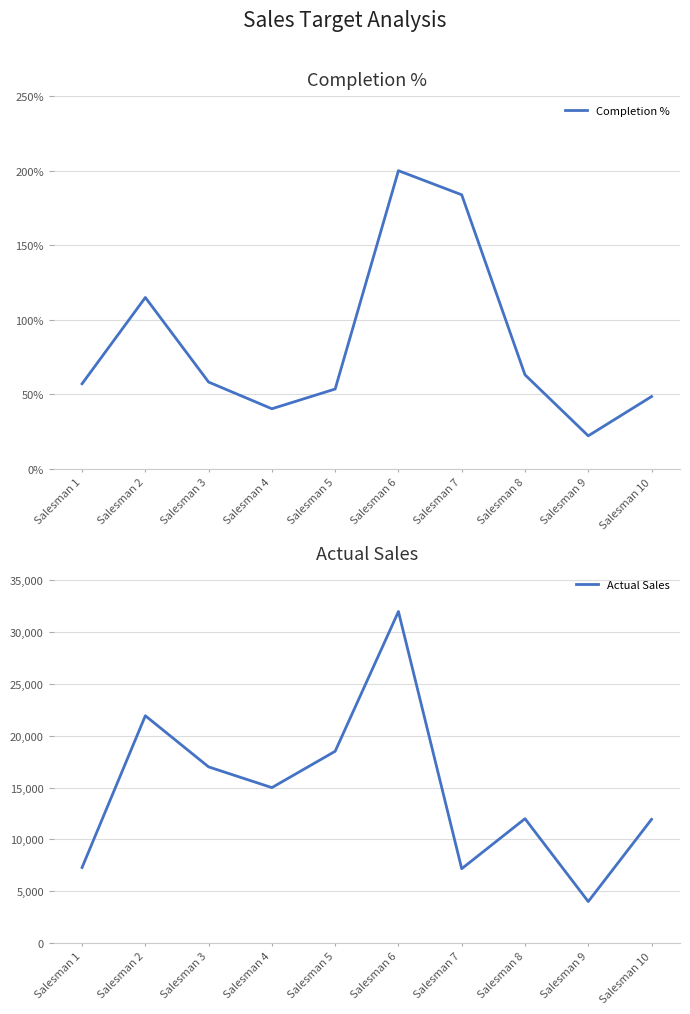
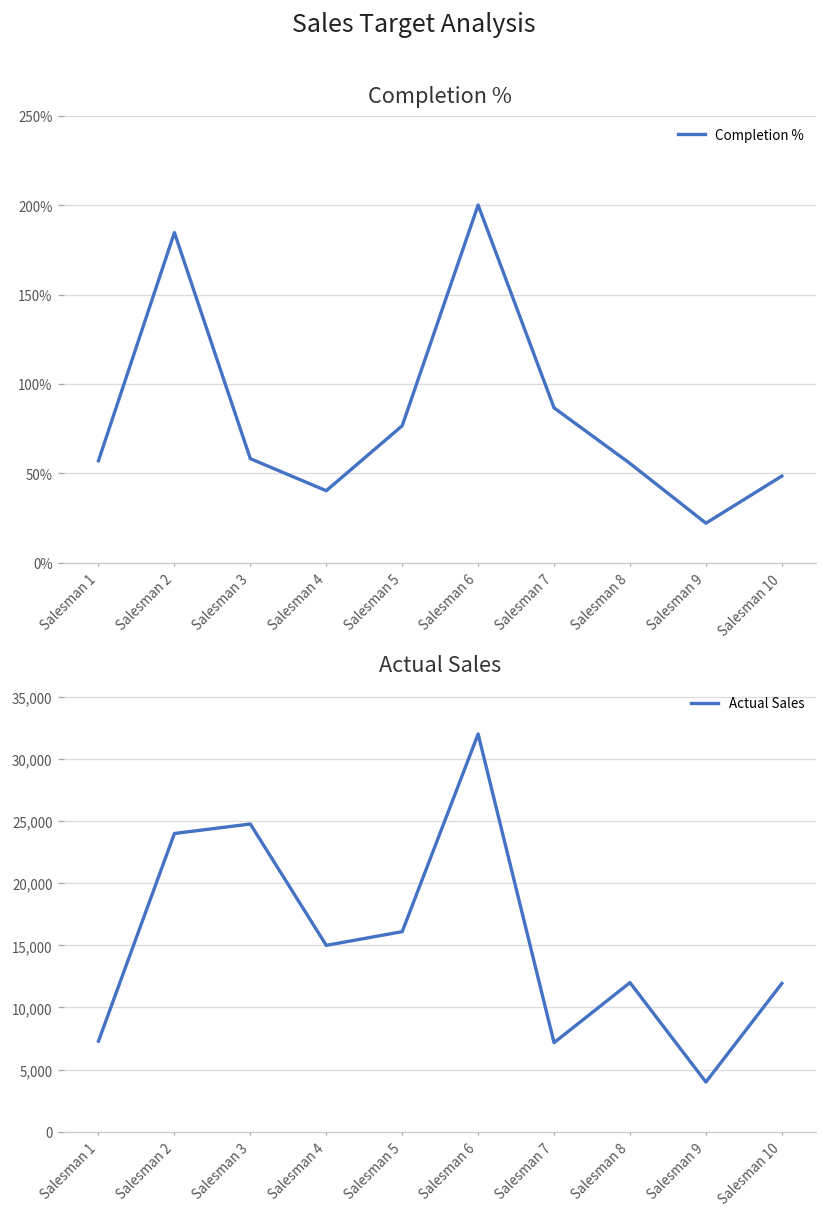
Completion %, Salesman 2: 115% -> 185%
Completion %, Salesman 5: 54% -> 77%
Completion %, Salesman 7: 184% -> 87%
Completion %, Salesman 8: 63% -> 56%
Actual Sales, Salesman 2: 21,900 -> 24,000
Actual Sales, Salesman 3: 17,000 -> 24,800
Actual Sales, Salesman 5: 18,500 -> 16,100
